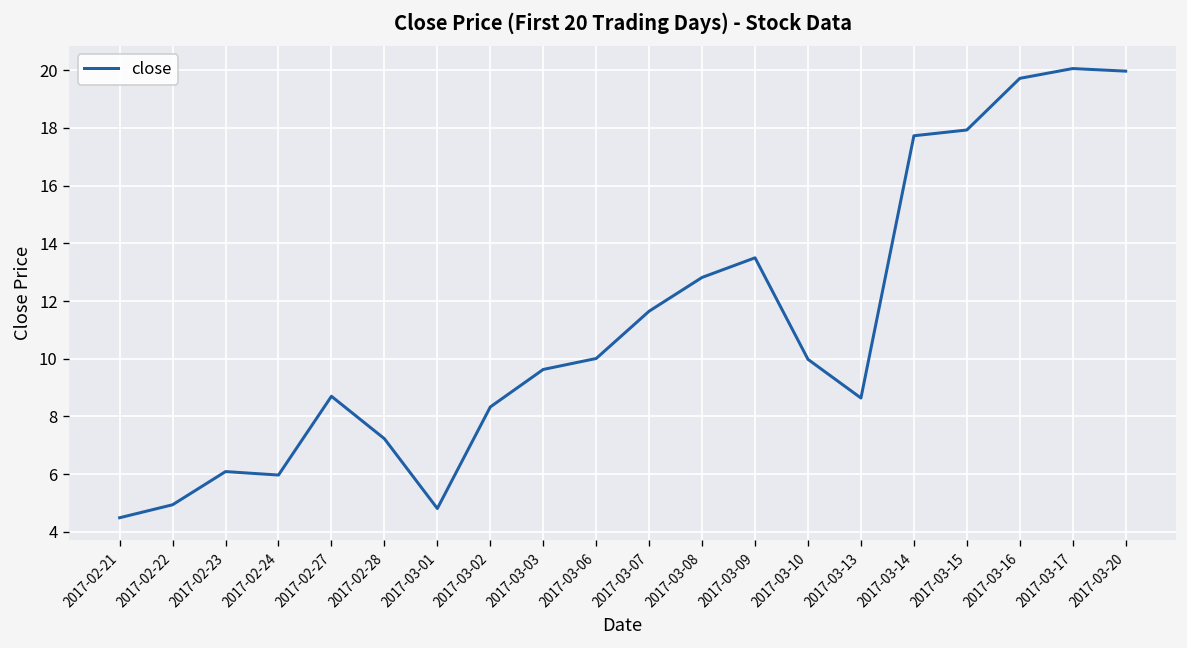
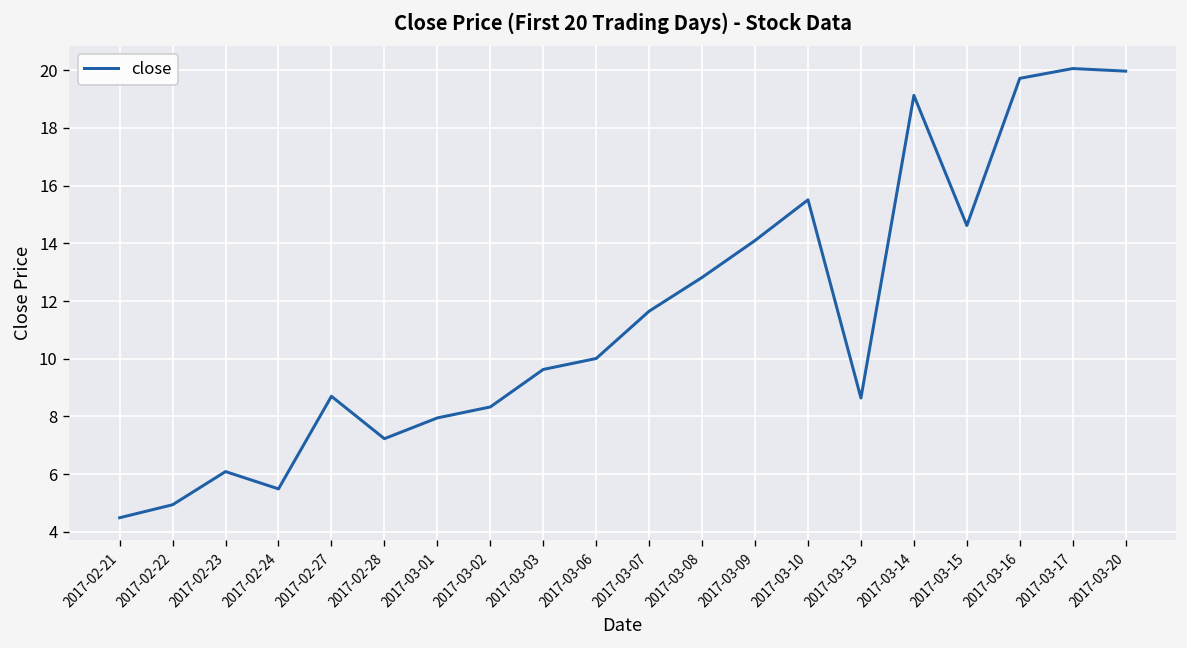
2017-02-24: 6.0 -> 5.5
2017-03-01: 4.8 -> 8.0
2017-03-09: 13.5 -> 14.1
2017-03-10: 10.0 -> 15.5
2017-03-14: 17.7 -> 19.1
2017-03-15: 17.9 -> 14.6
